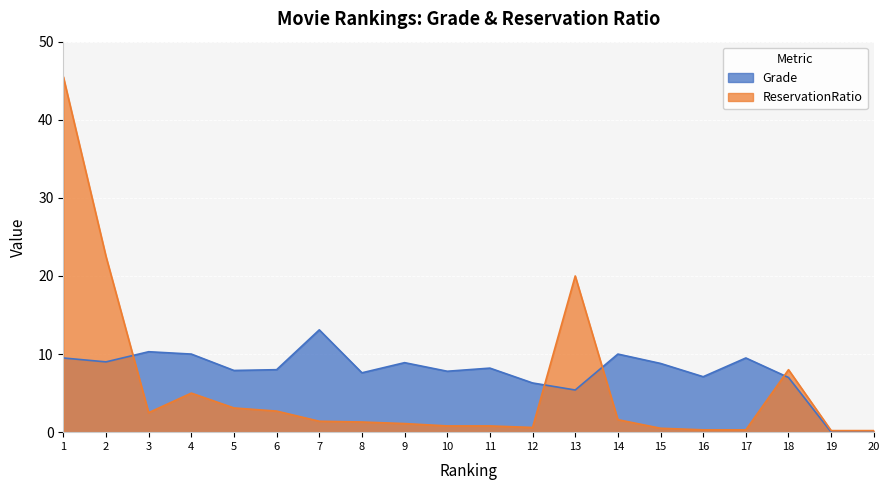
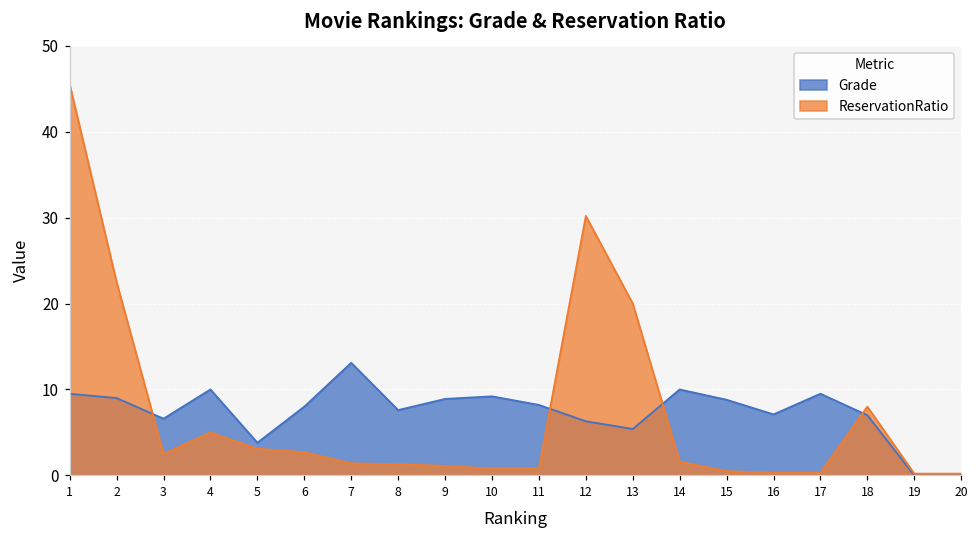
Grade, 3: 10 -> 7
Grade, 5: 8 -> 4
Grade, 10: 8 -> 9
ReservationRatio, 12: 1 -> 30
